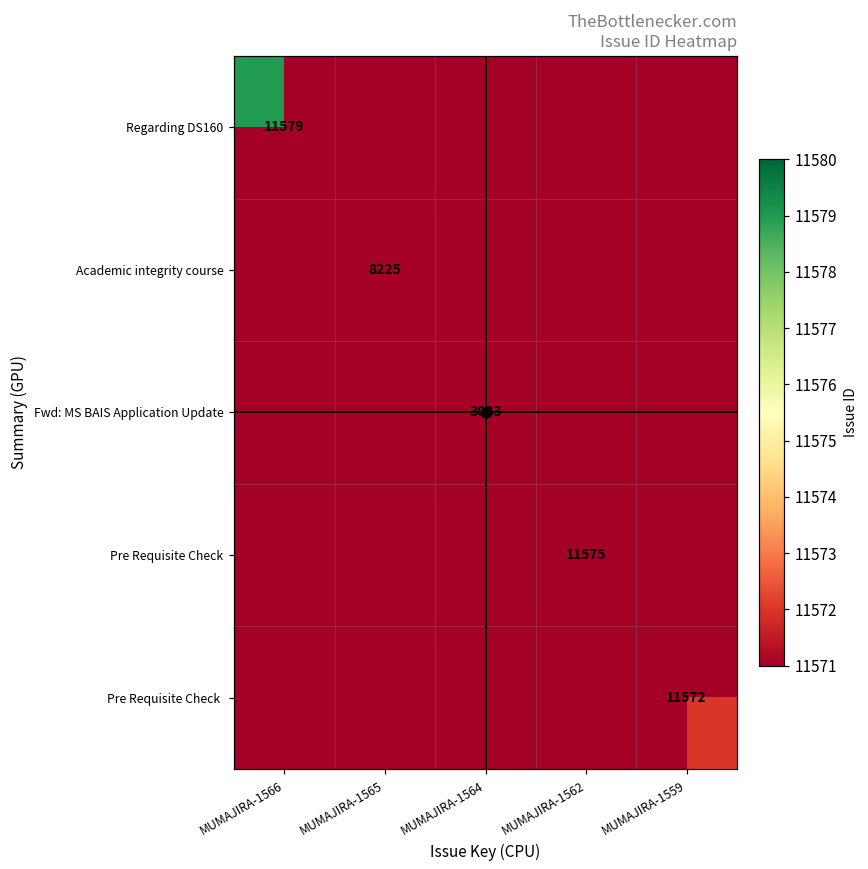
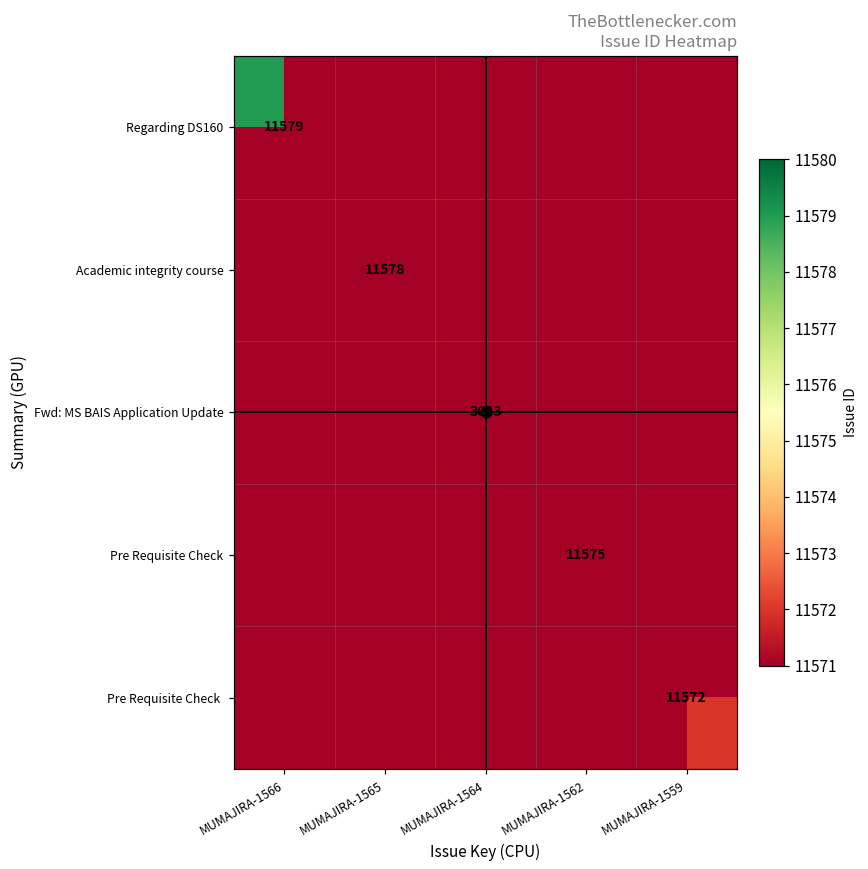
Academic integrity course, MUMAJIRA-1565: 8225 -> 11578
